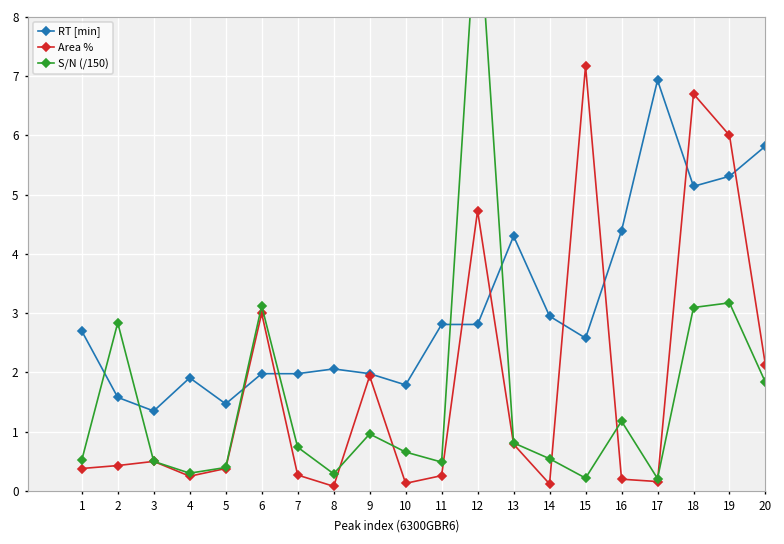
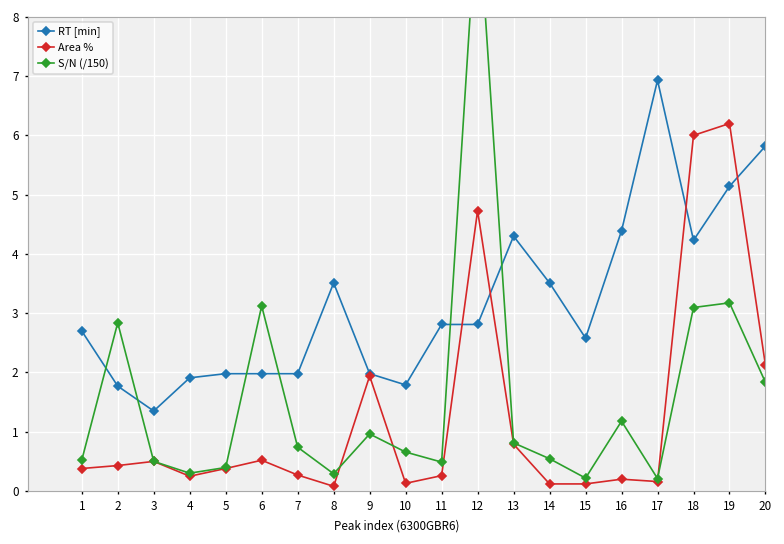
RT [min], 2: 1.6 -> 1.8
RT [min], 5: 1.5 -> 2.0
Area %, 6: 3.0 -> 0.5
RT [min], 8: 2.1 -> 3.5
RT [min], 14: 3.0 -> 3.5
Area %, 15: 7.2 -> 0.1
RT [min], 18: 5.1 -> 4.2
Area %, 18: 6.7 -> 6.0
RT [min], 19: 5.3 -> 5.1
Area %, 19: 6.0 -> 6.2
